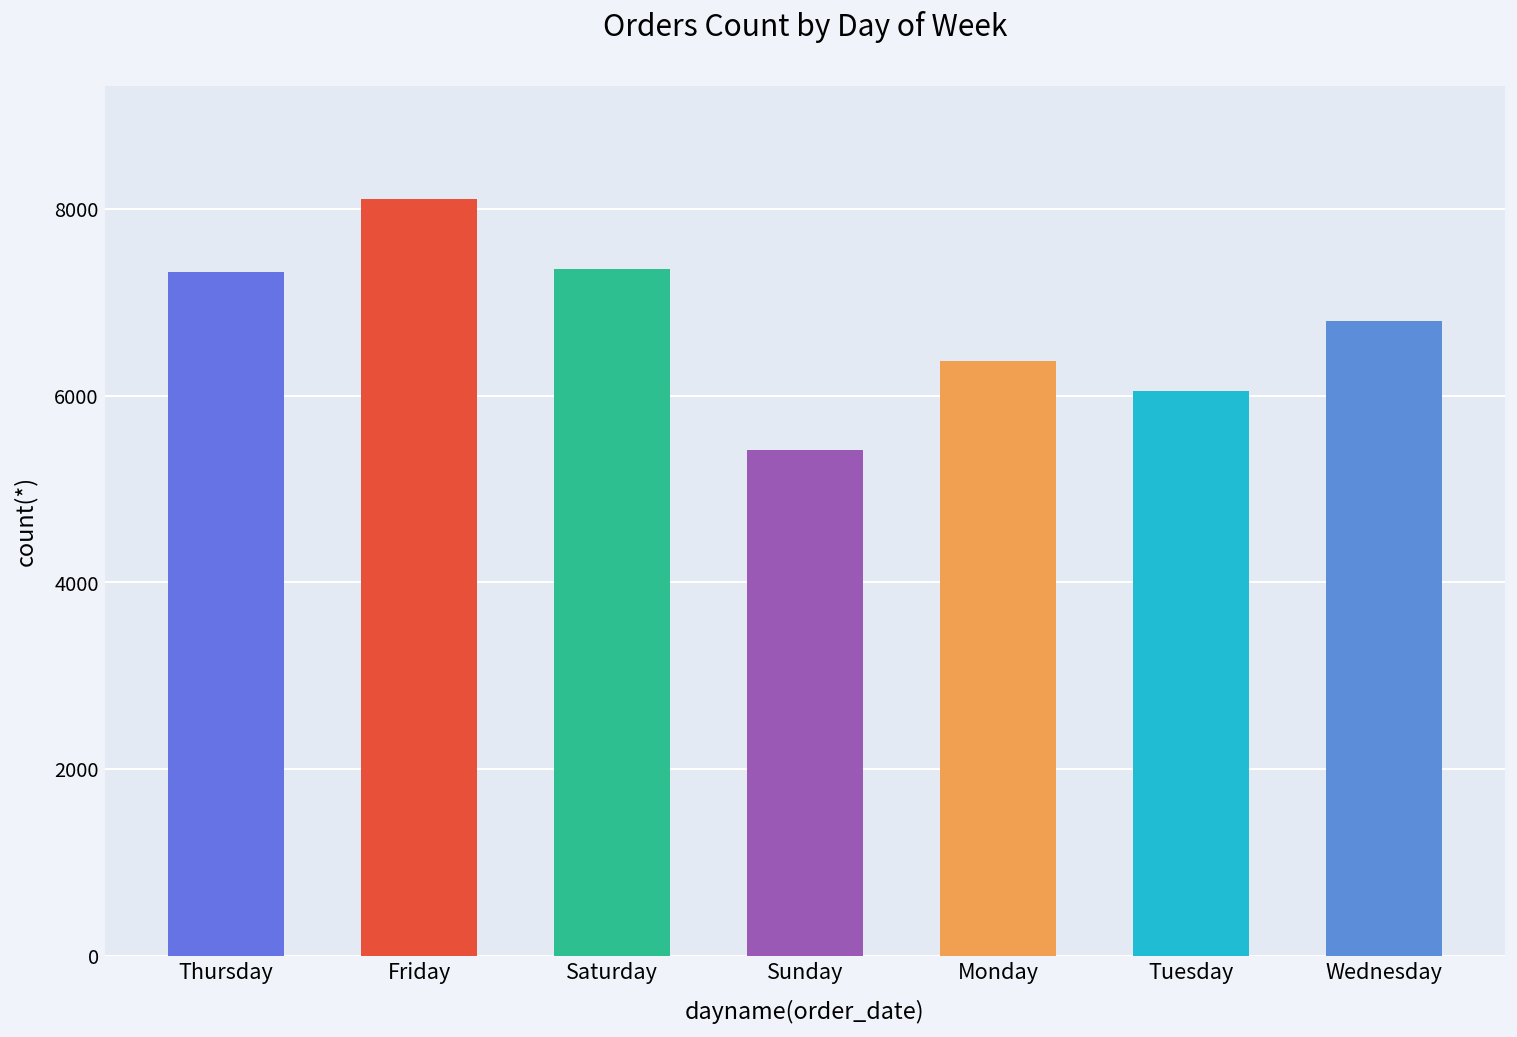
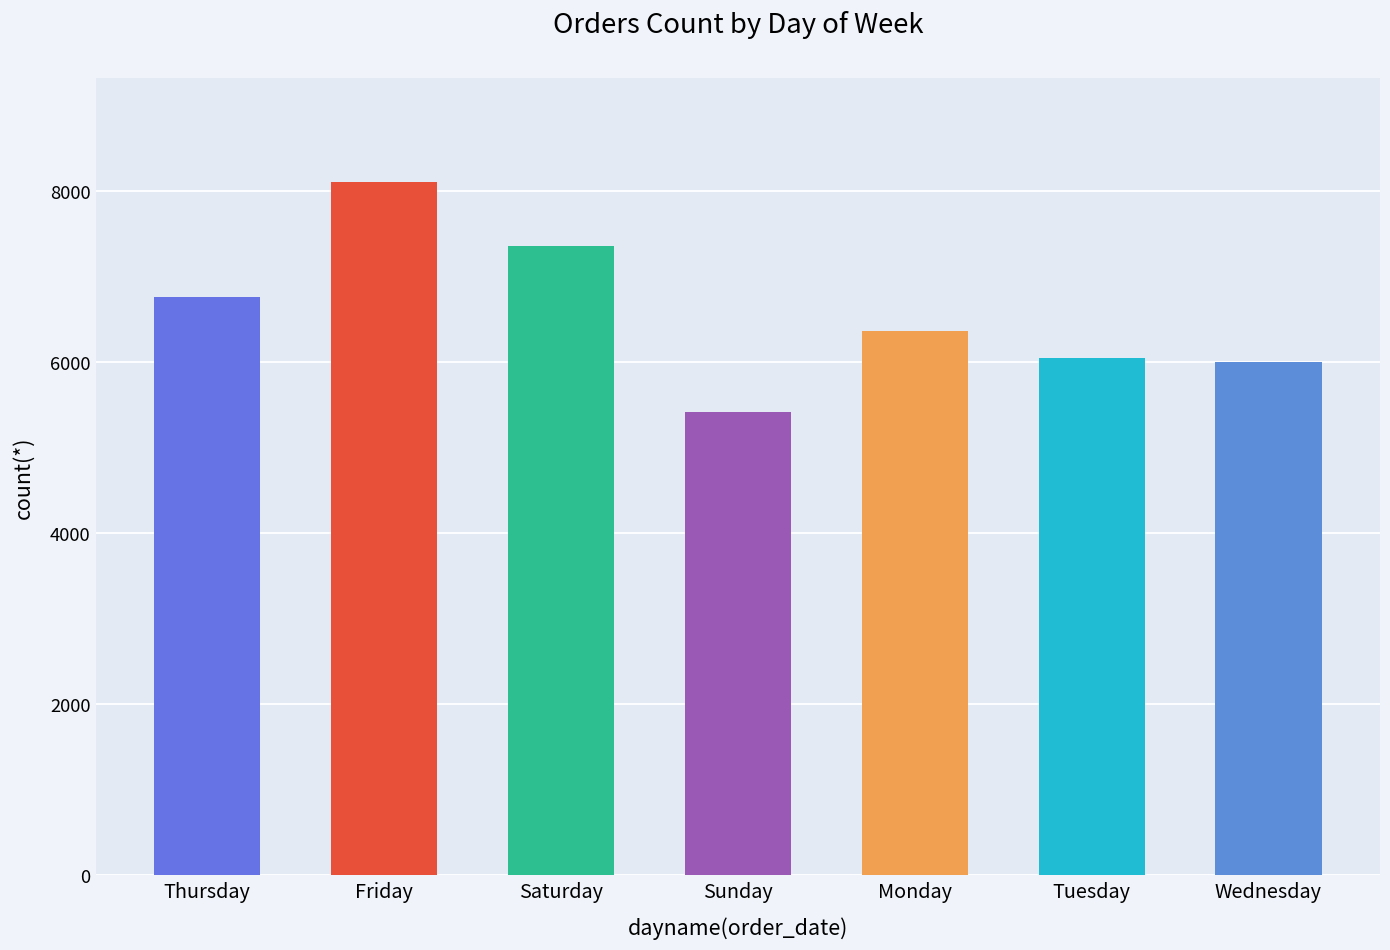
Thursday: 7300 -> 6800
Wednesday: 6800 -> 6000
